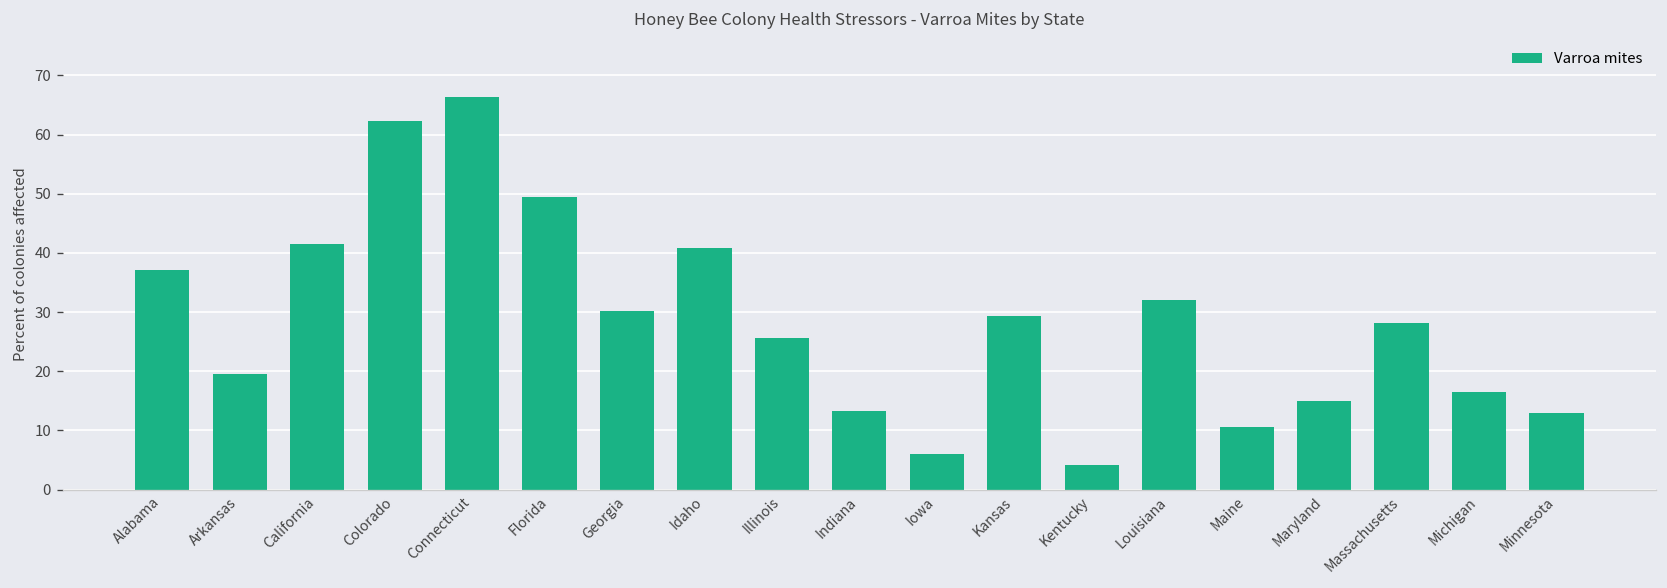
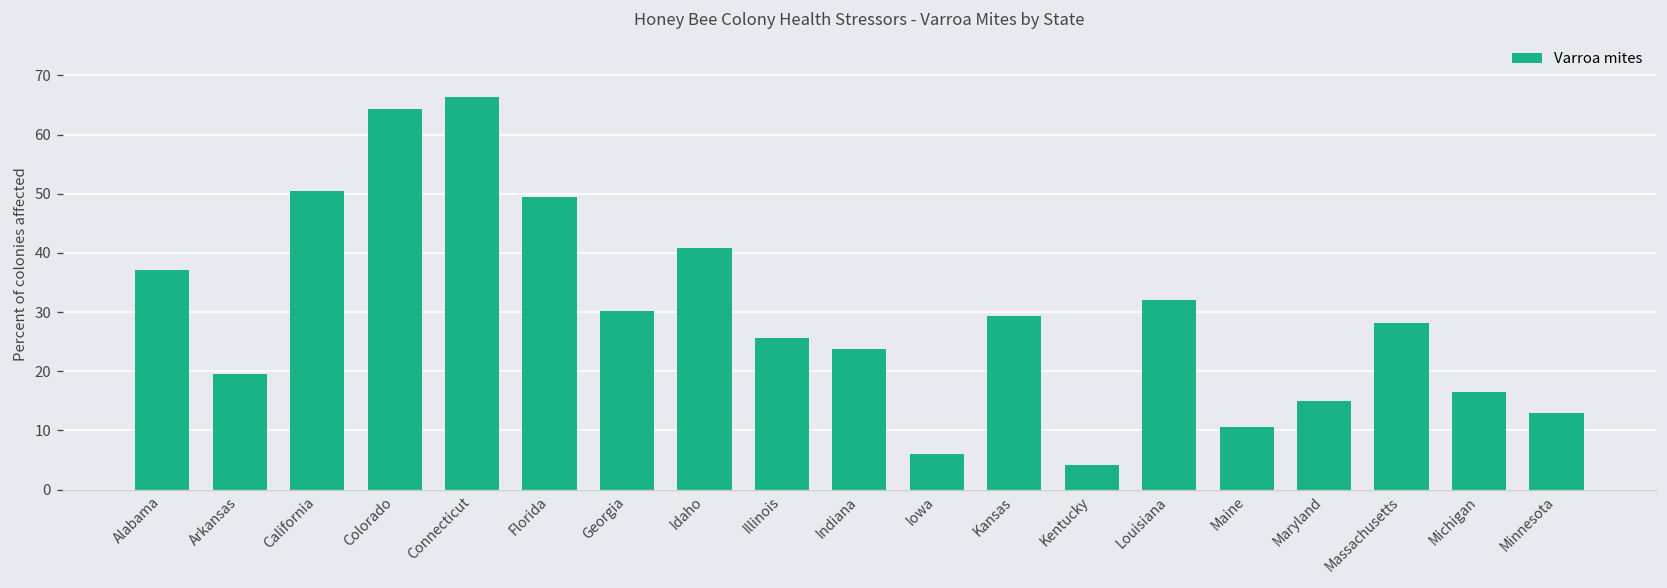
California: 42 -> 51
Colorado: 62 -> 64
Indiana: 13 -> 24
